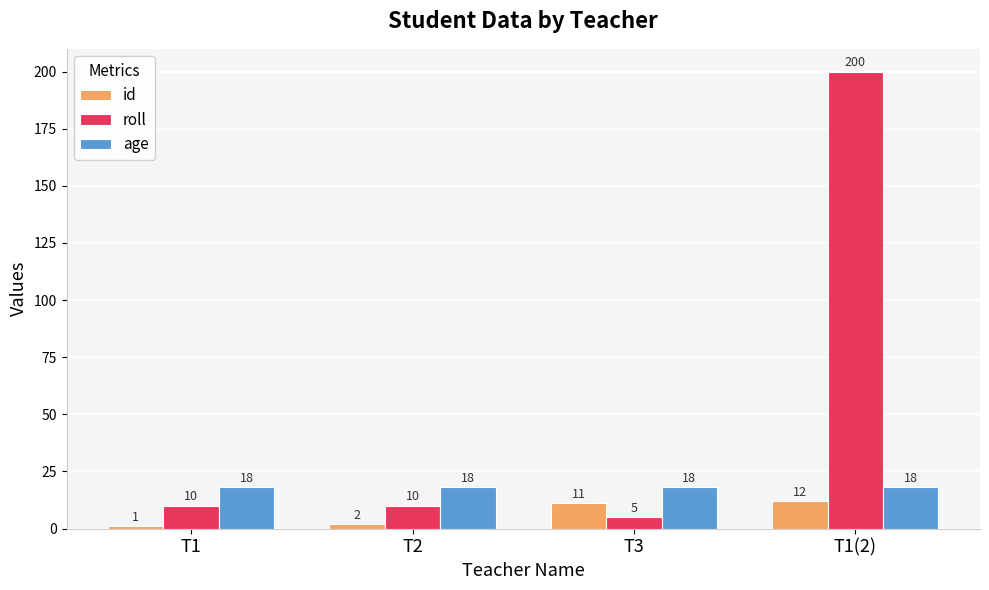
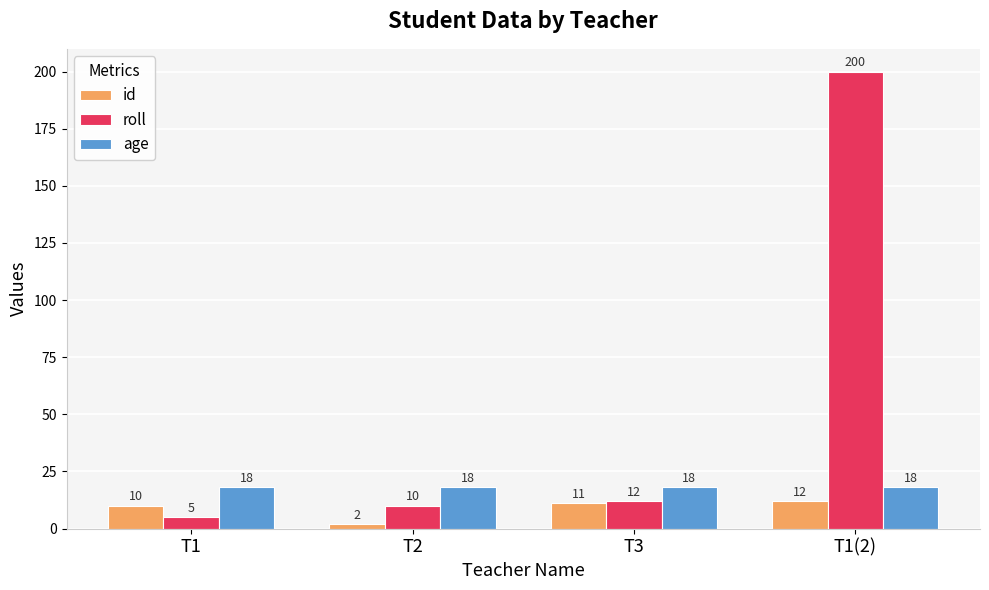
id, T1: 1 -> 10
roll, T1: 10 -> 5
roll, T3: 5 -> 12
